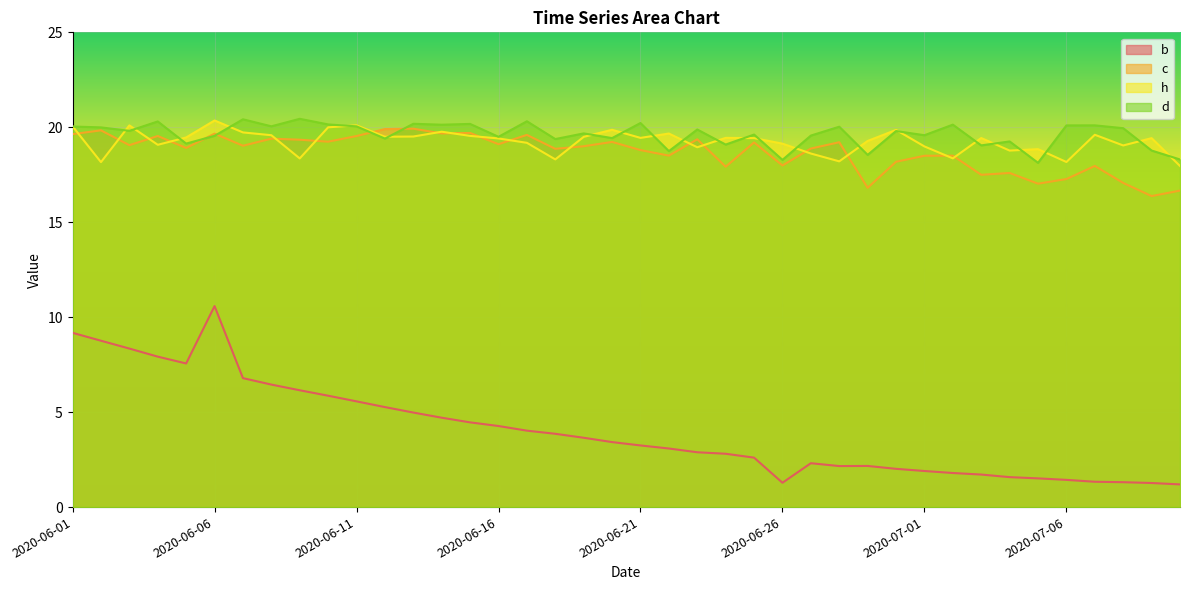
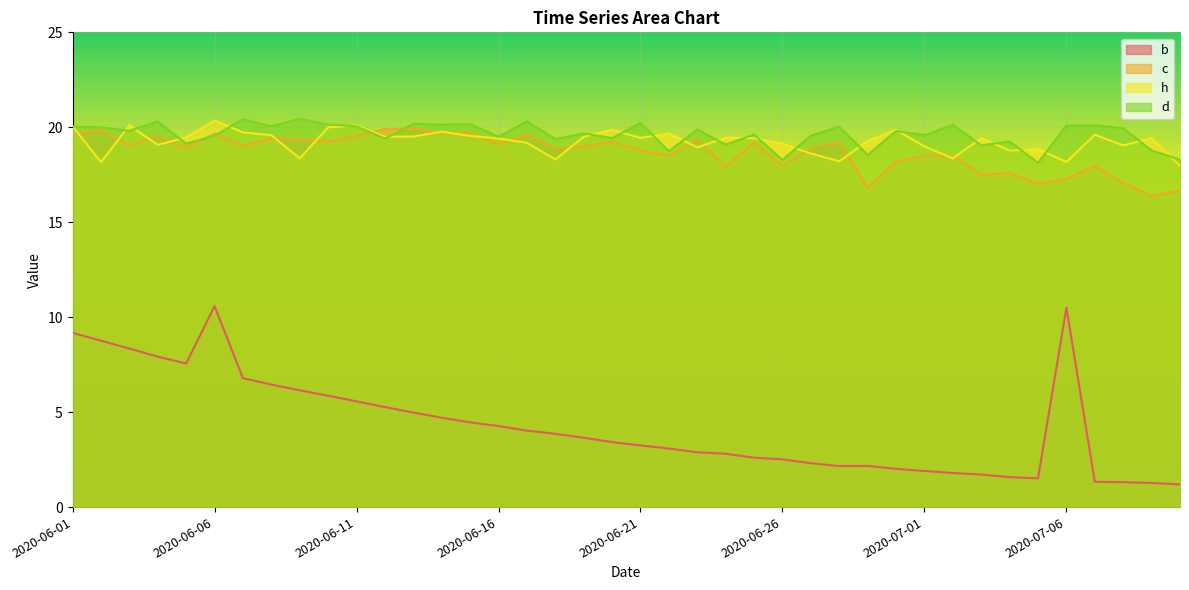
b, 2020-06-26: 1.3 -> 2.5
b, 2020-07-06: 1.4 -> 10.5
